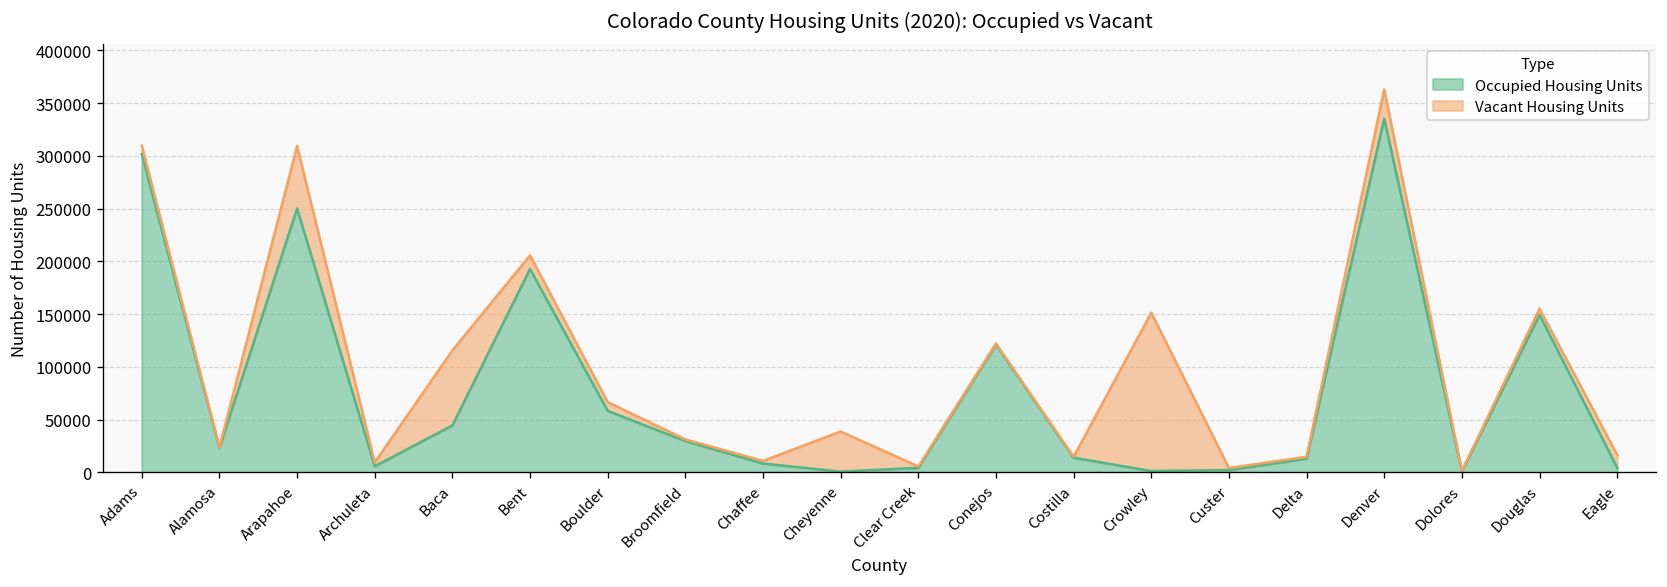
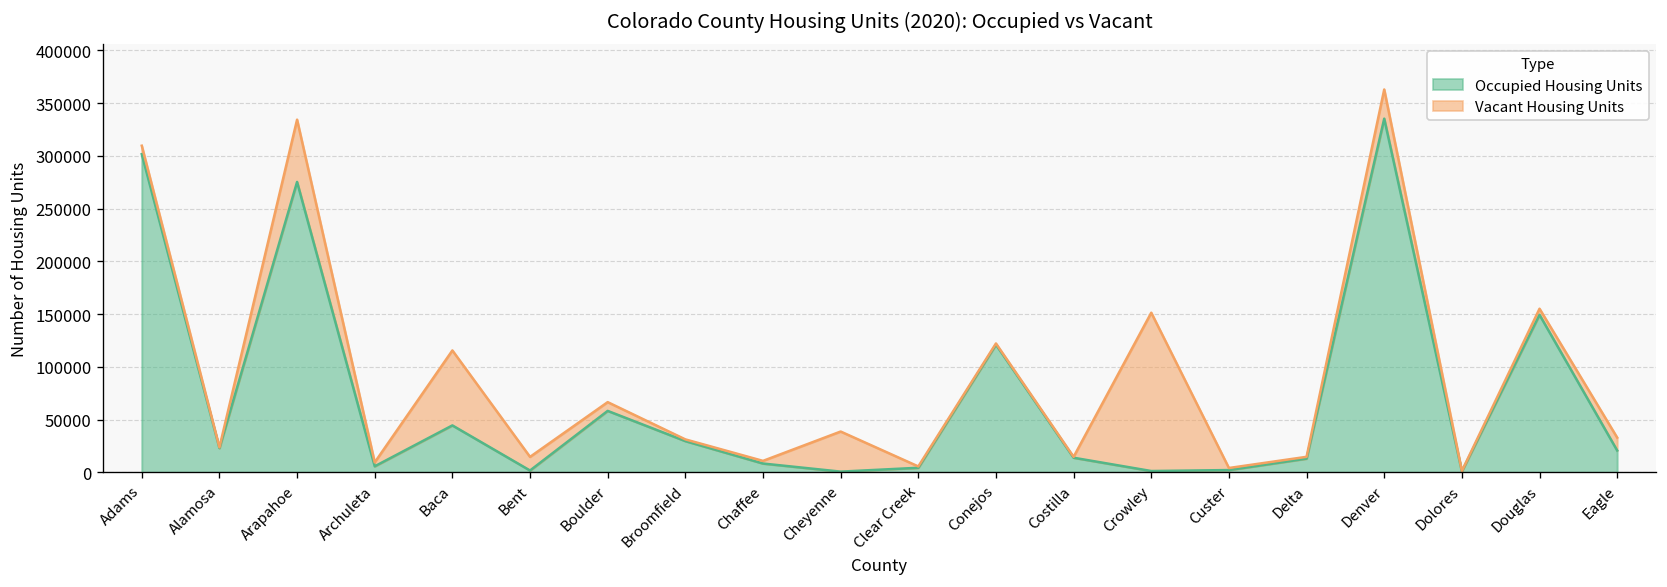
Occupied Housing Units, Arapahoe: 250000 -> 280000
Occupied Housing Units, Bent: 190000 -> 0
Occupied Housing Units, Eagle: 0 -> 20000
